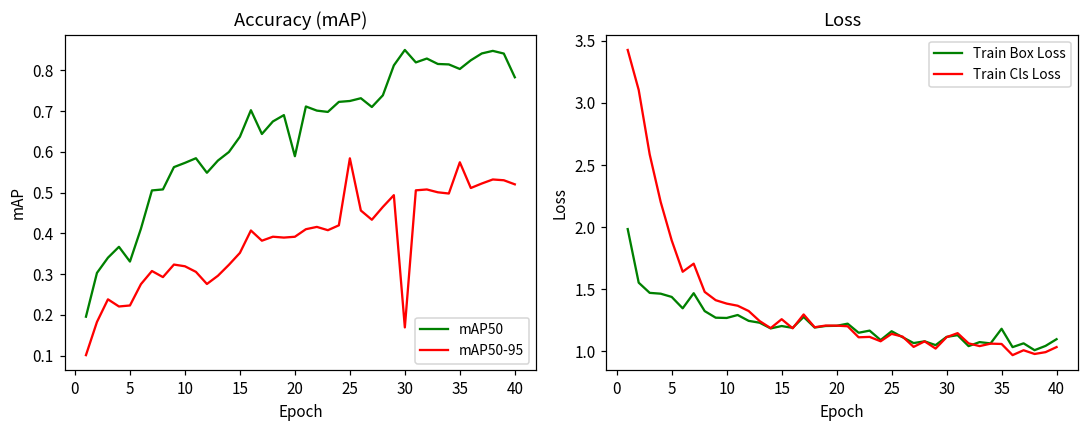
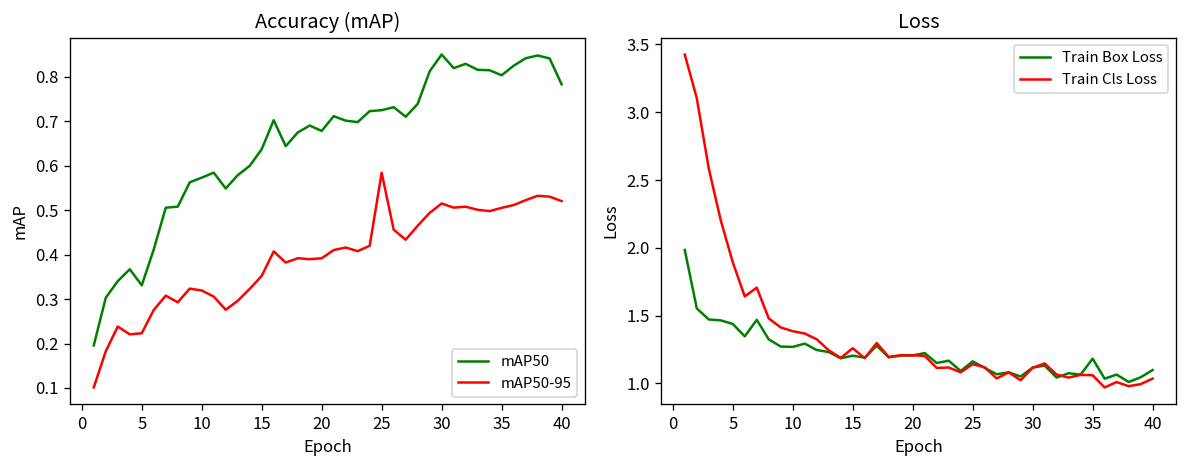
Accuracy (mAP), mAP50, 20: 0.59 -> 0.68
Accuracy (mAP), mAP50-95, 30: 0.17 -> 0.52
Accuracy (mAP), mAP50-95, 35: 0.57 -> 0.51
